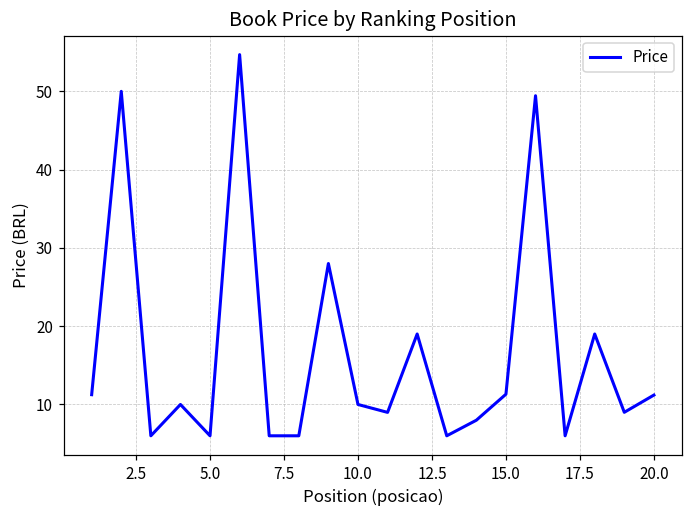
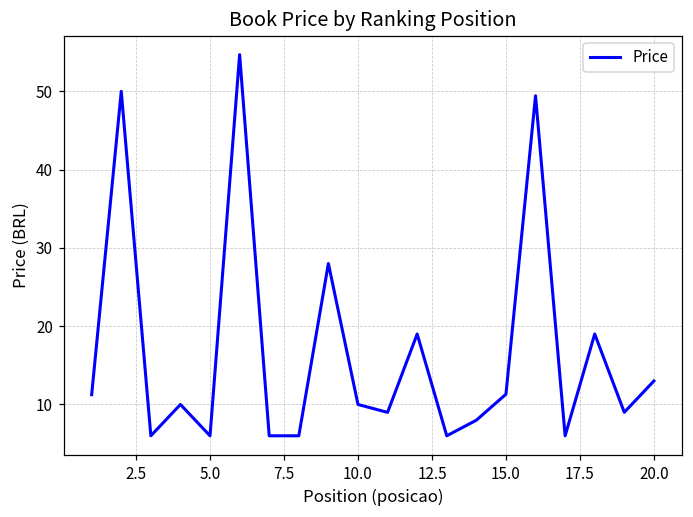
20.0: 11 -> 13
